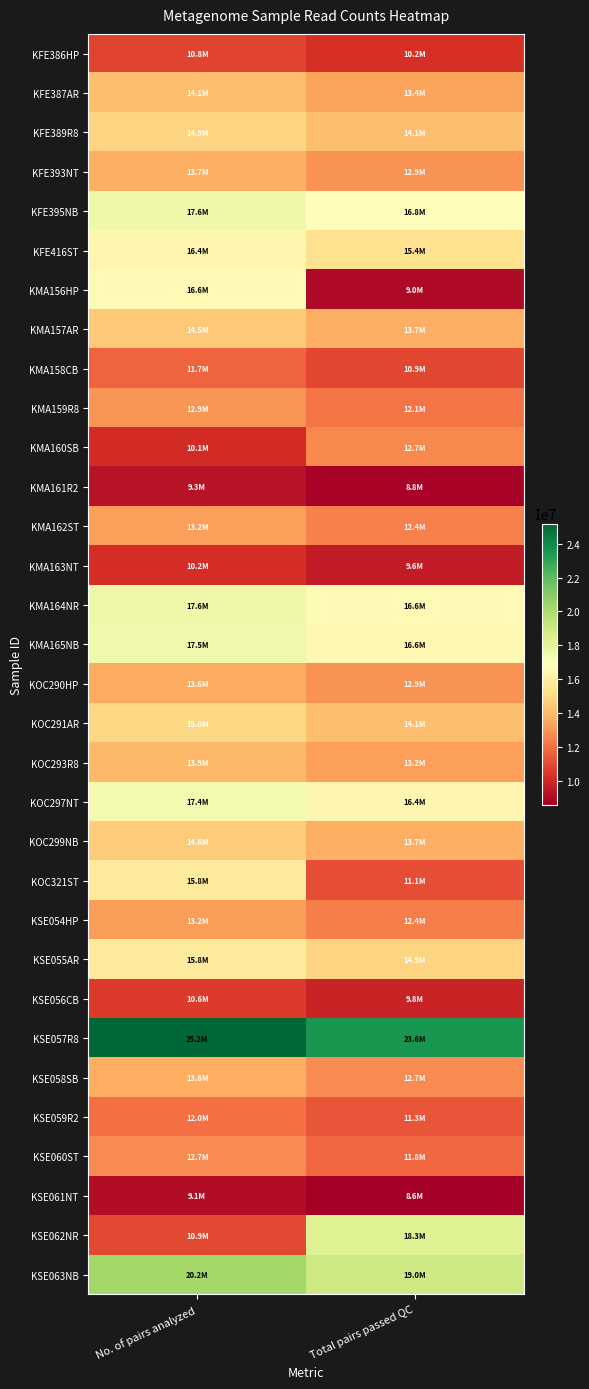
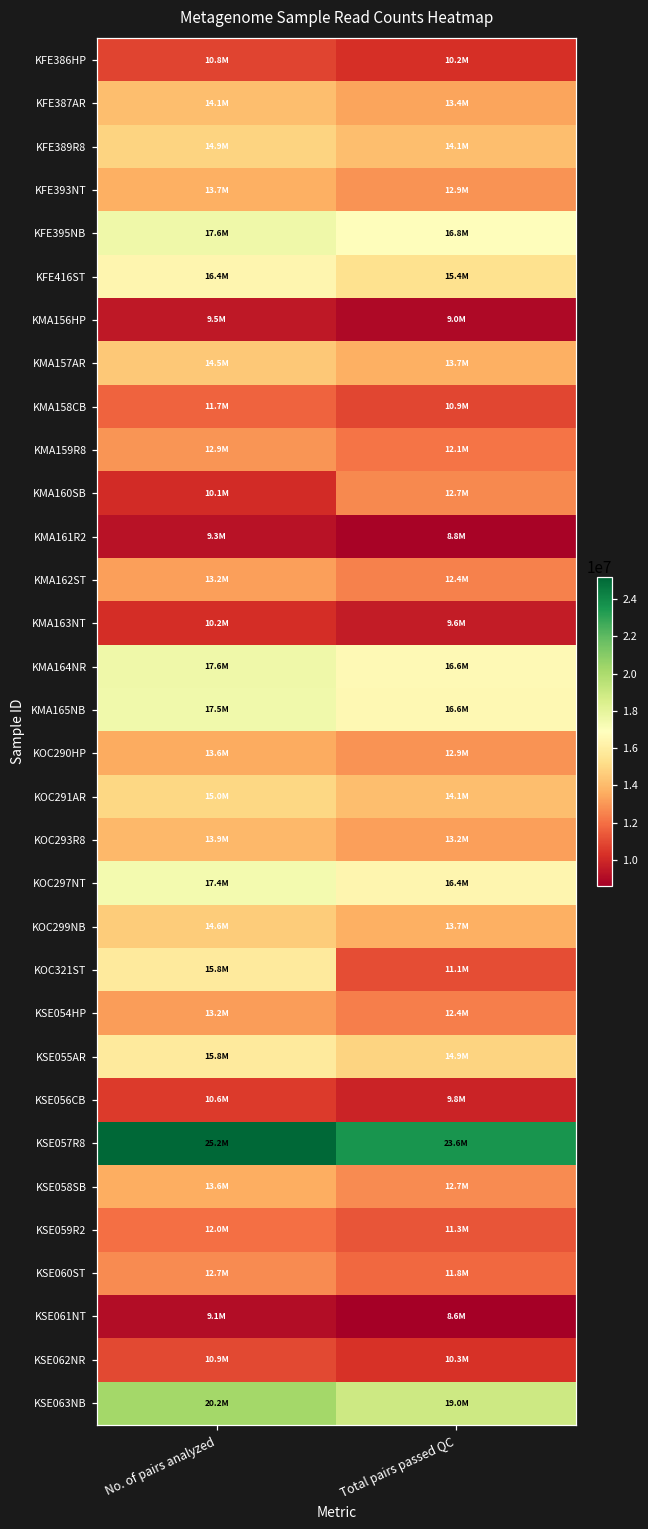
KMA156HP, No. of pairs analyzed: 16.6M -> 9.5M
KSE062NR, Total pairs passed QC: 18.3M -> 10.3M
